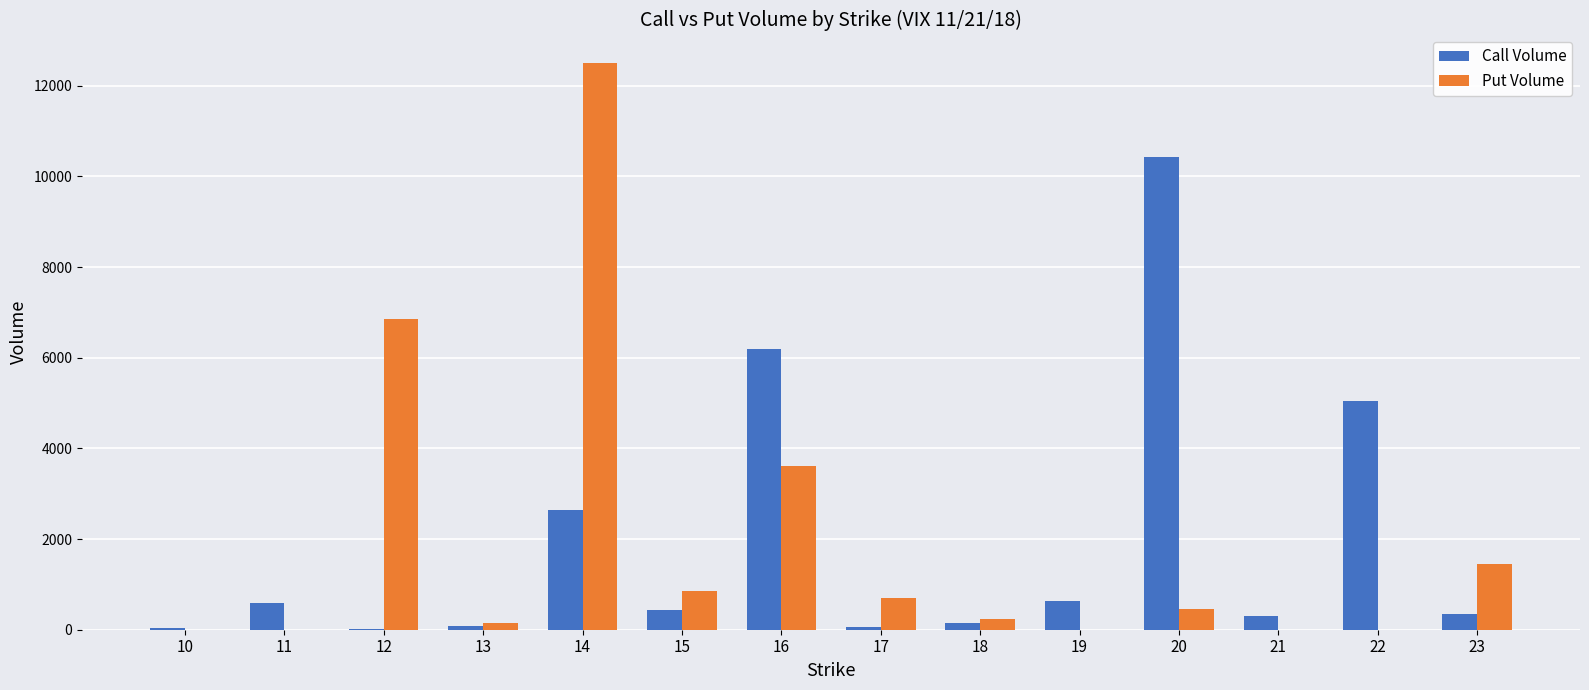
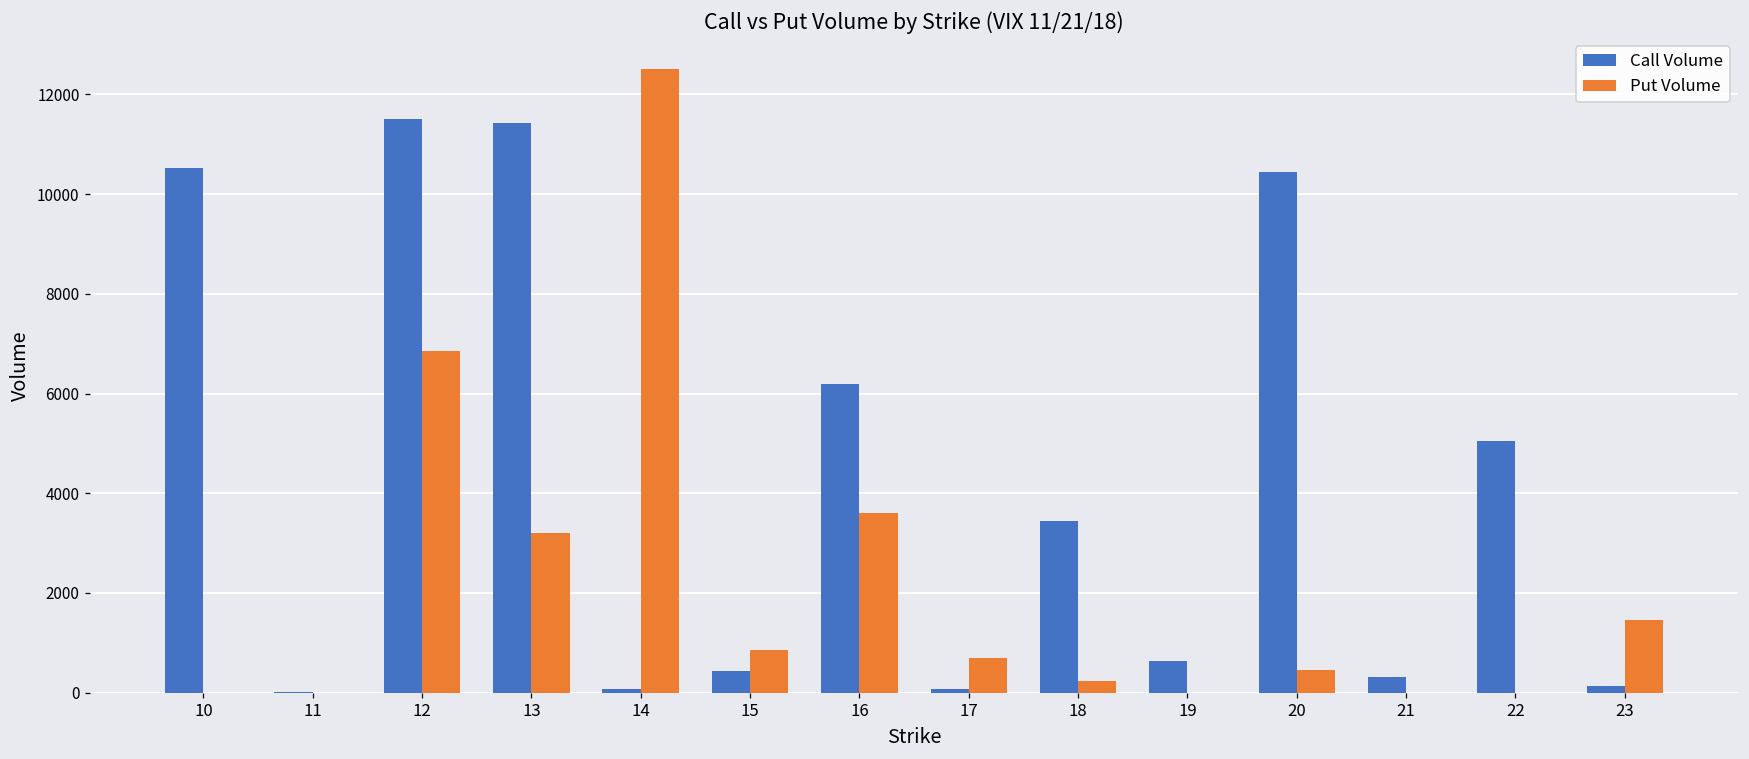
Call Volume, 10: 0 -> 10500
Call Volume, 11: 600 -> 0
Call Volume, 12: 0 -> 11500
Call Volume, 13: 100 -> 11400
Put Volume, 13: 200 -> 3200
Call Volume, 14: 2600 -> 100
Call Volume, 18: 100 -> 3400
Call Volume, 23: 300 -> 100
